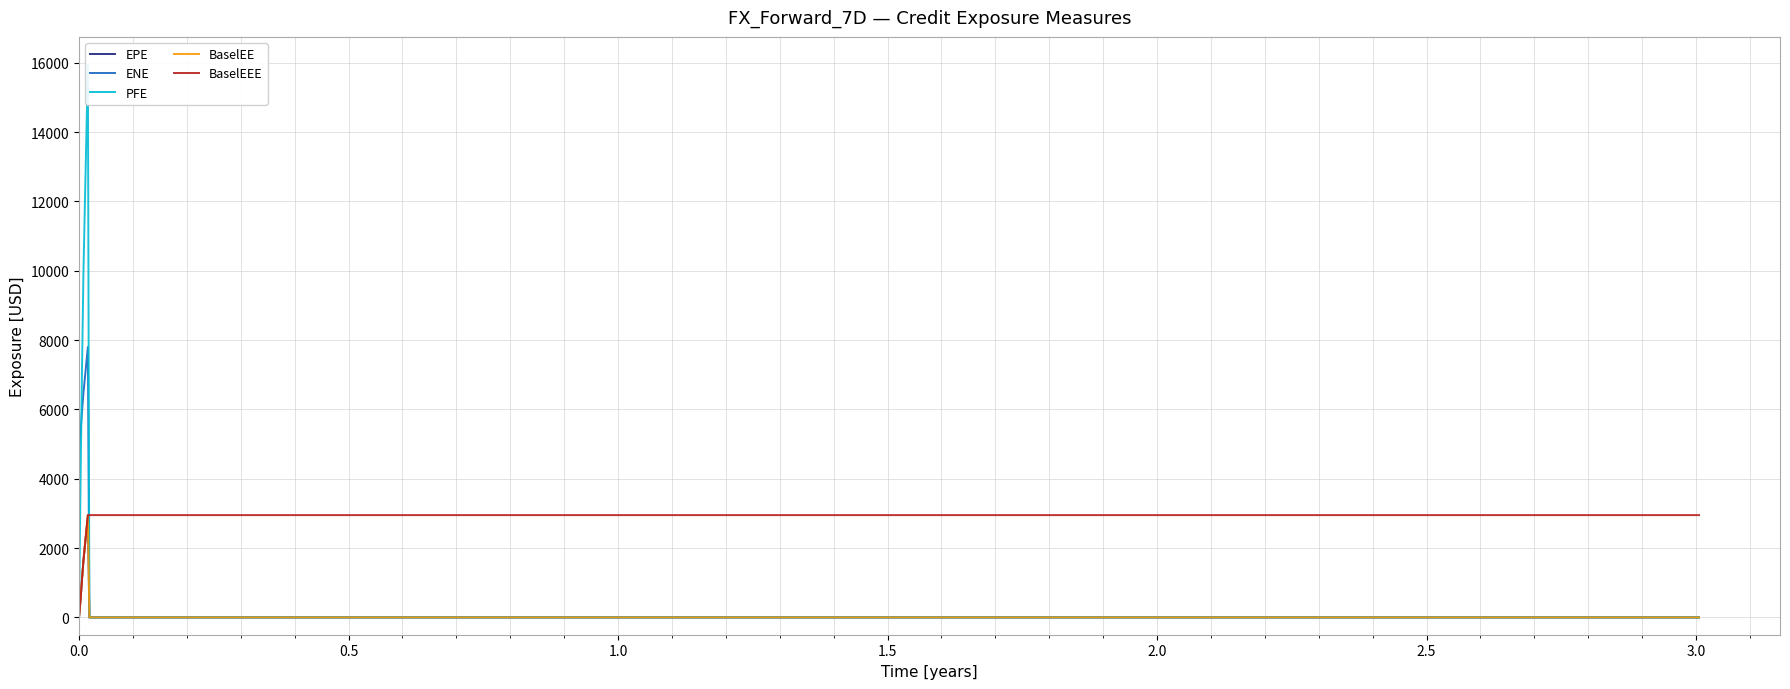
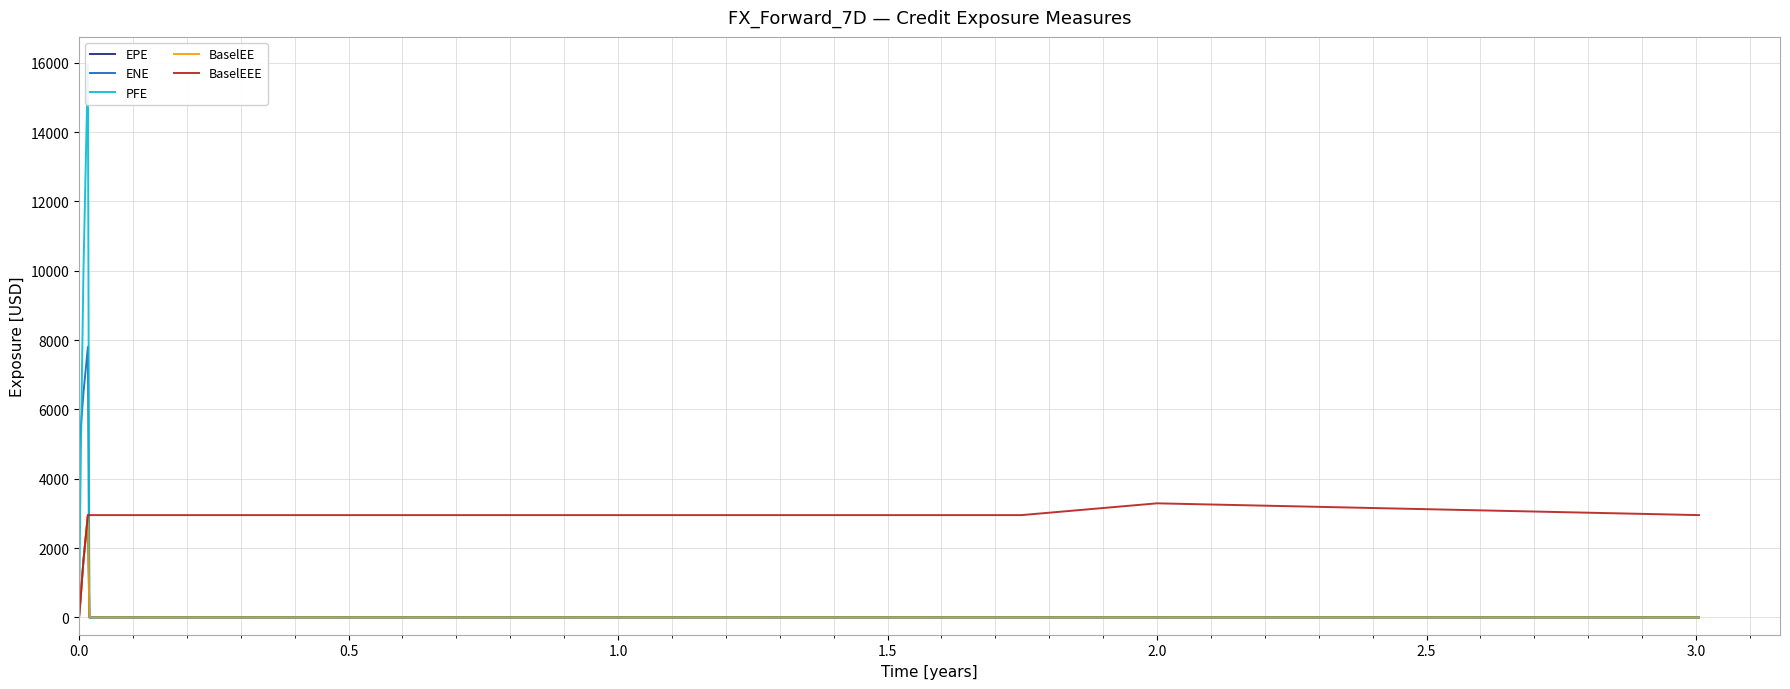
BaselEEE, 2.0: 3000 -> 3300
